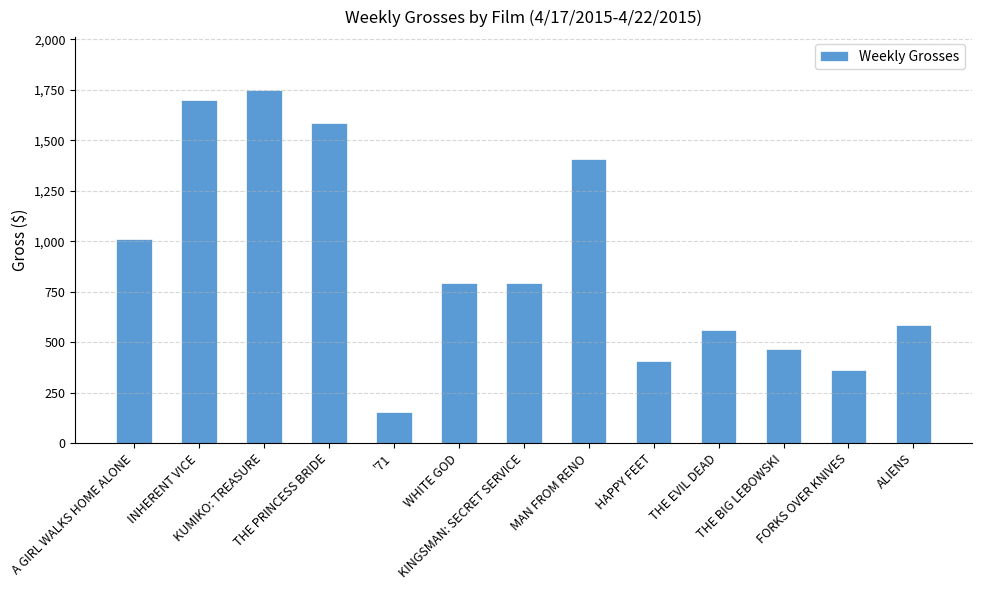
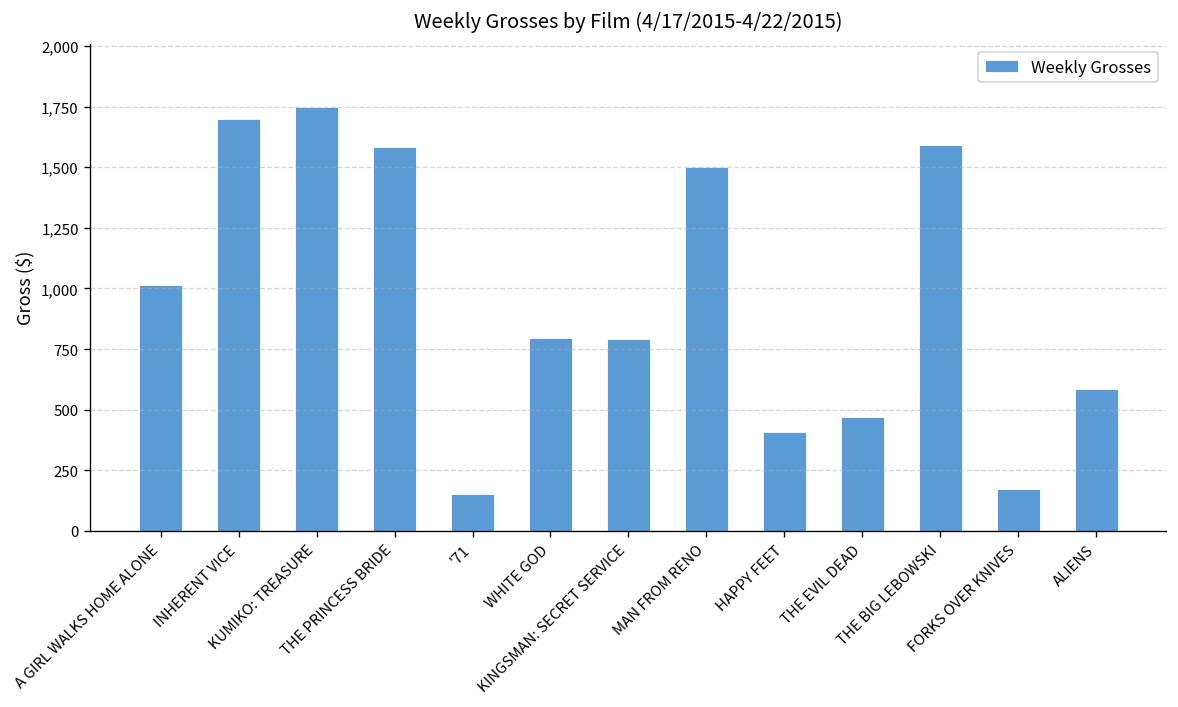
MAN FROM RENO: 1,410 -> 1,500
THE EVIL DEAD: 560 -> 470
THE BIG LEBOWSKI: 470 -> 1,590
FORKS OVER KNIVES: 360 -> 170
